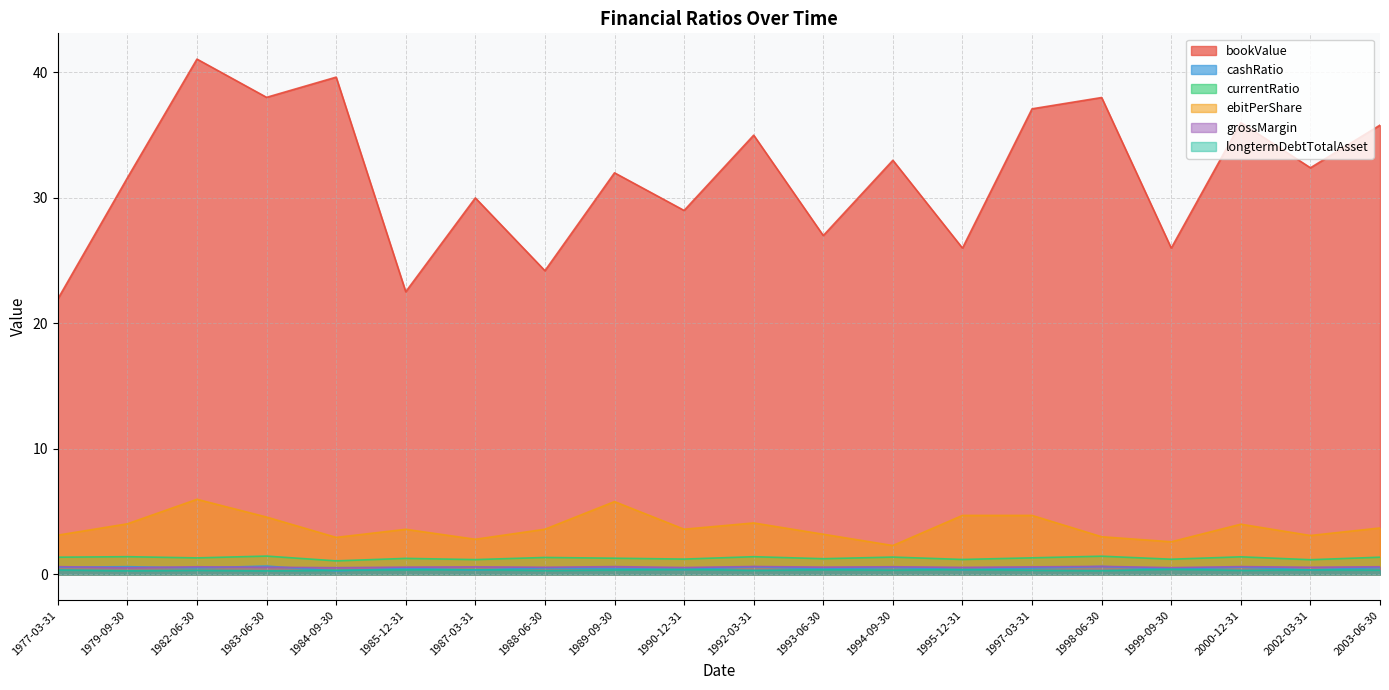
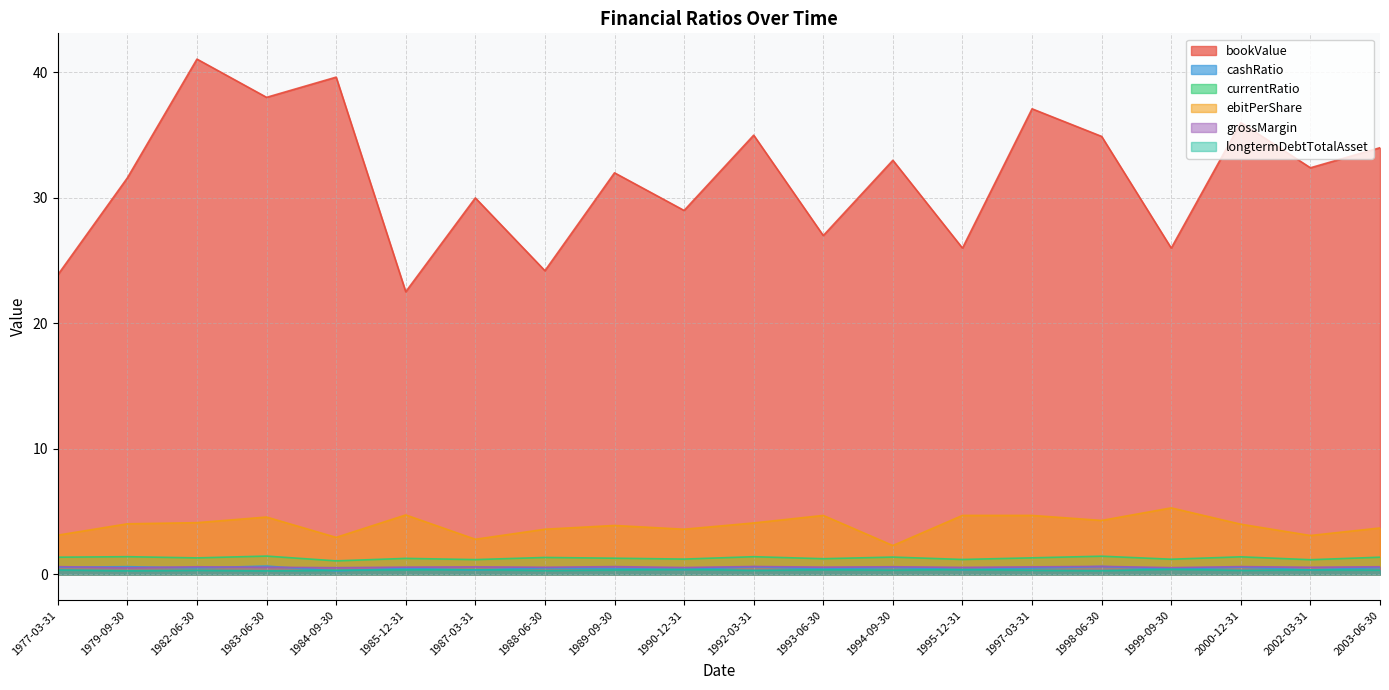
bookValue, 1977-03-31: 21.9 -> 23.9
ebitPerShare, 1982-06-30: 6.0 -> 4.1
ebitPerShare, 1985-12-31: 3.6 -> 4.7
ebitPerShare, 1989-09-30: 5.8 -> 3.9
ebitPerShare, 1993-06-30: 3.2 -> 4.7
bookValue, 1998-06-30: 38.0 -> 34.9
ebitPerShare, 1998-06-30: 3.0 -> 4.3
ebitPerShare, 1999-09-30: 2.6 -> 5.3
bookValue, 2003-06-30: 35.8 -> 34.0
